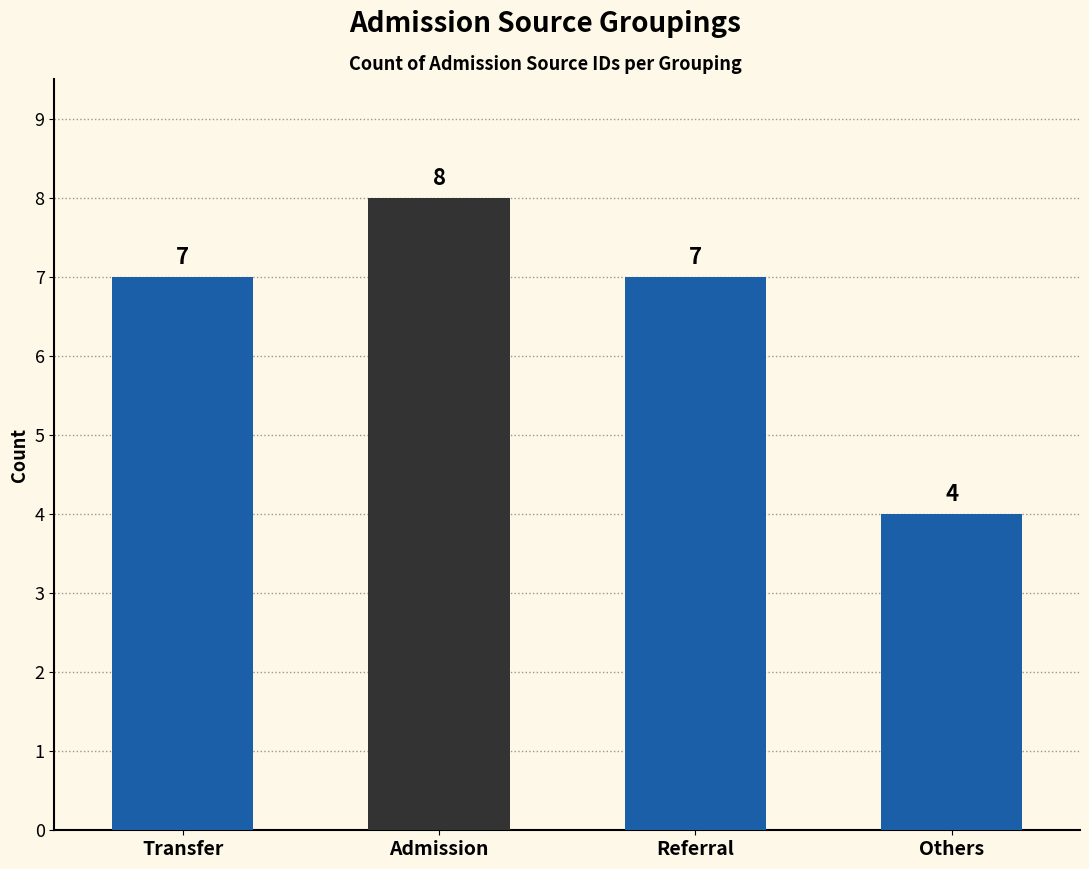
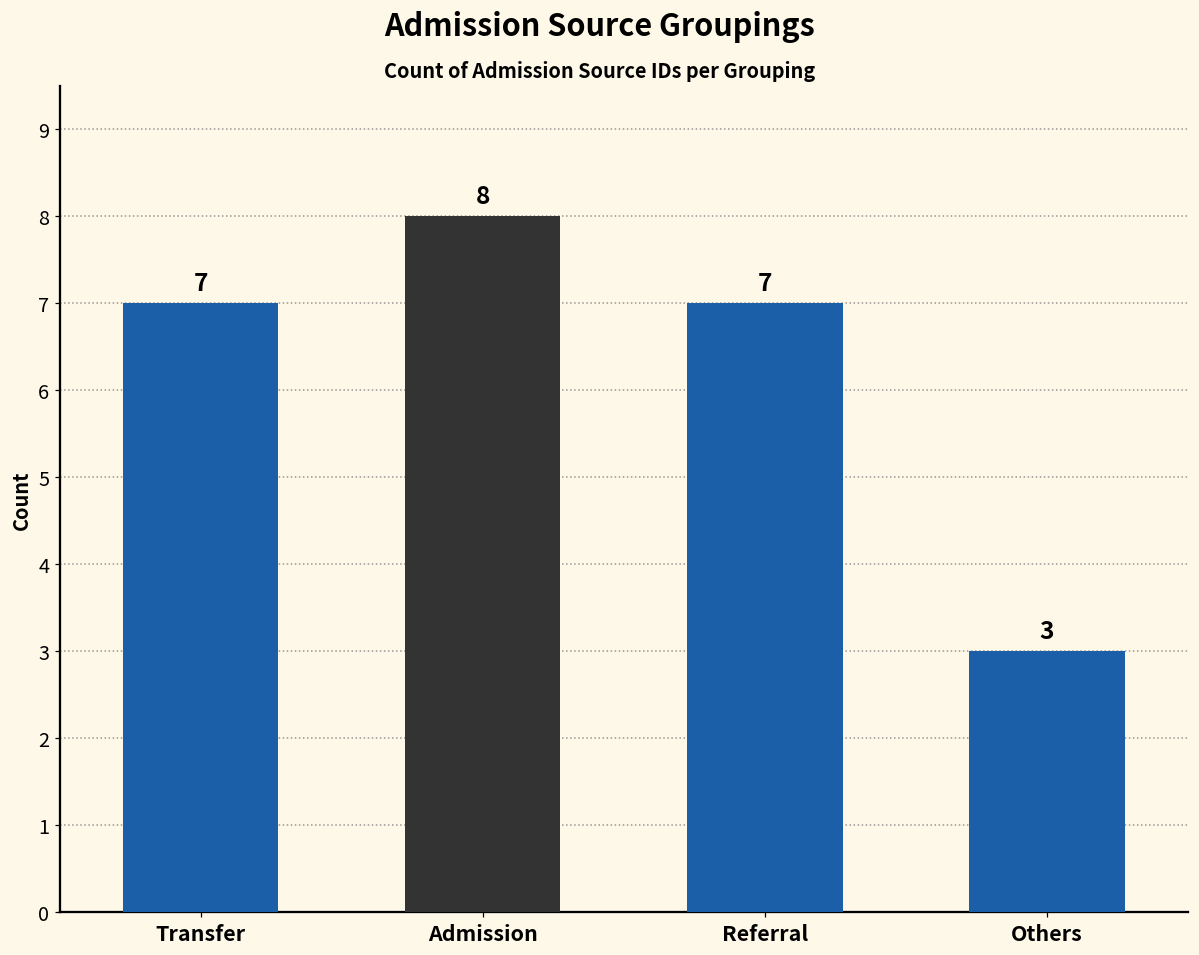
Others: 4 -> 3
